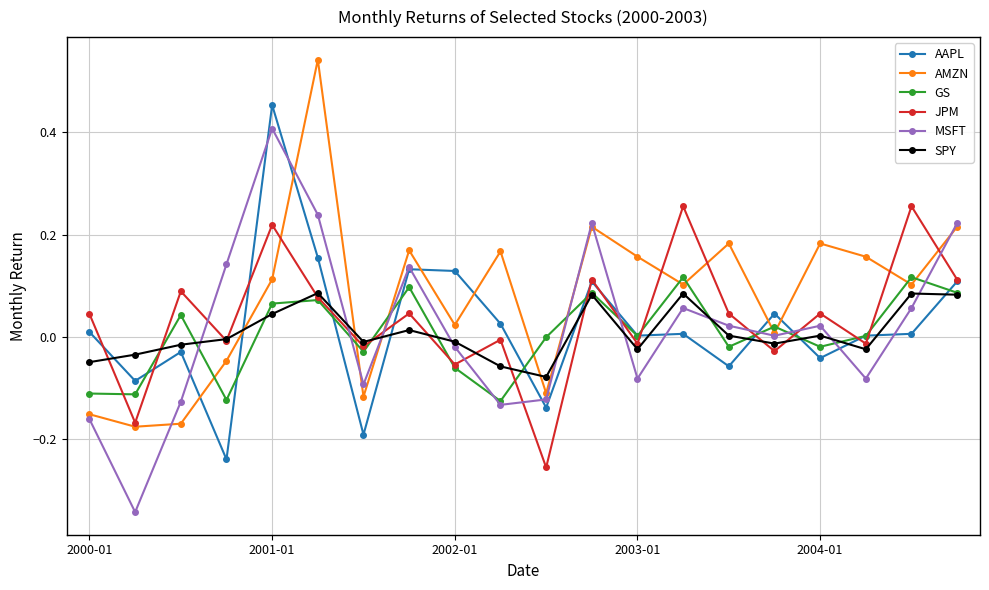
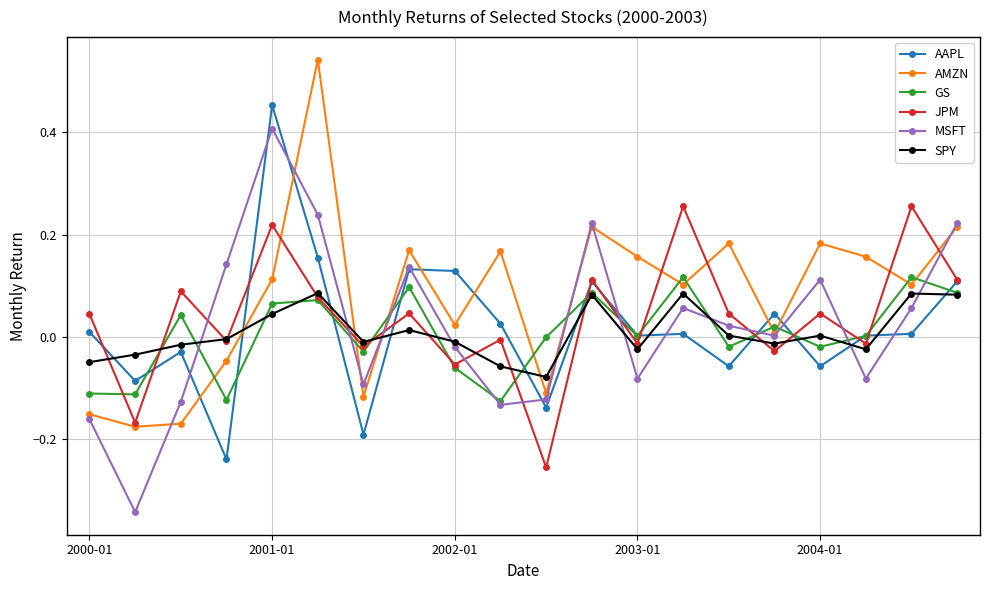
AAPL, 2004-01: -0.04 -> -0.06
MSFT, 2004-01: 0.02 -> 0.11
